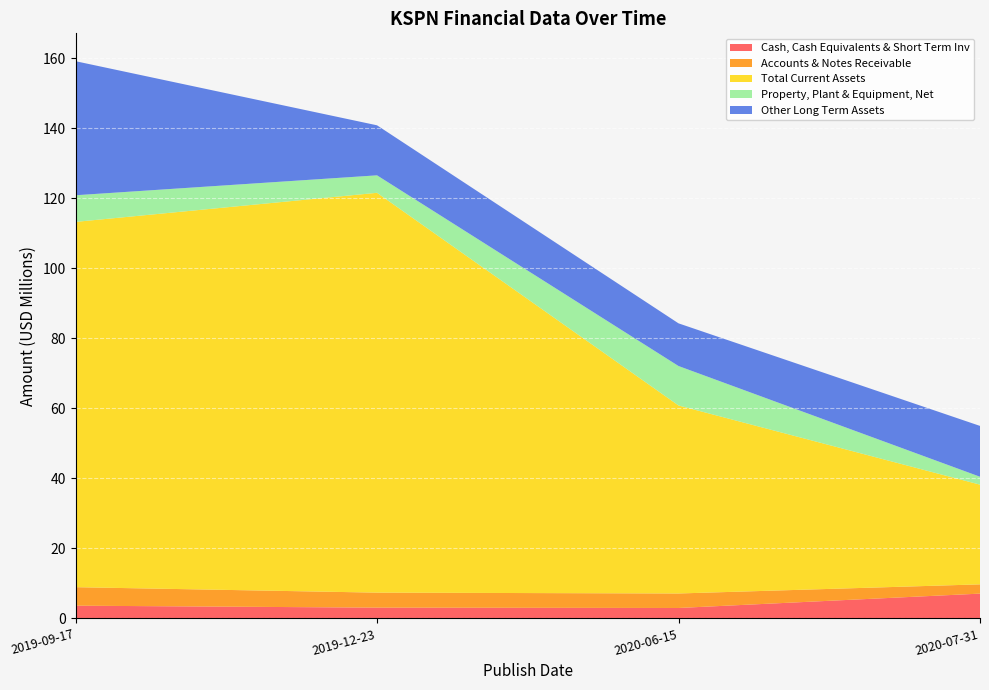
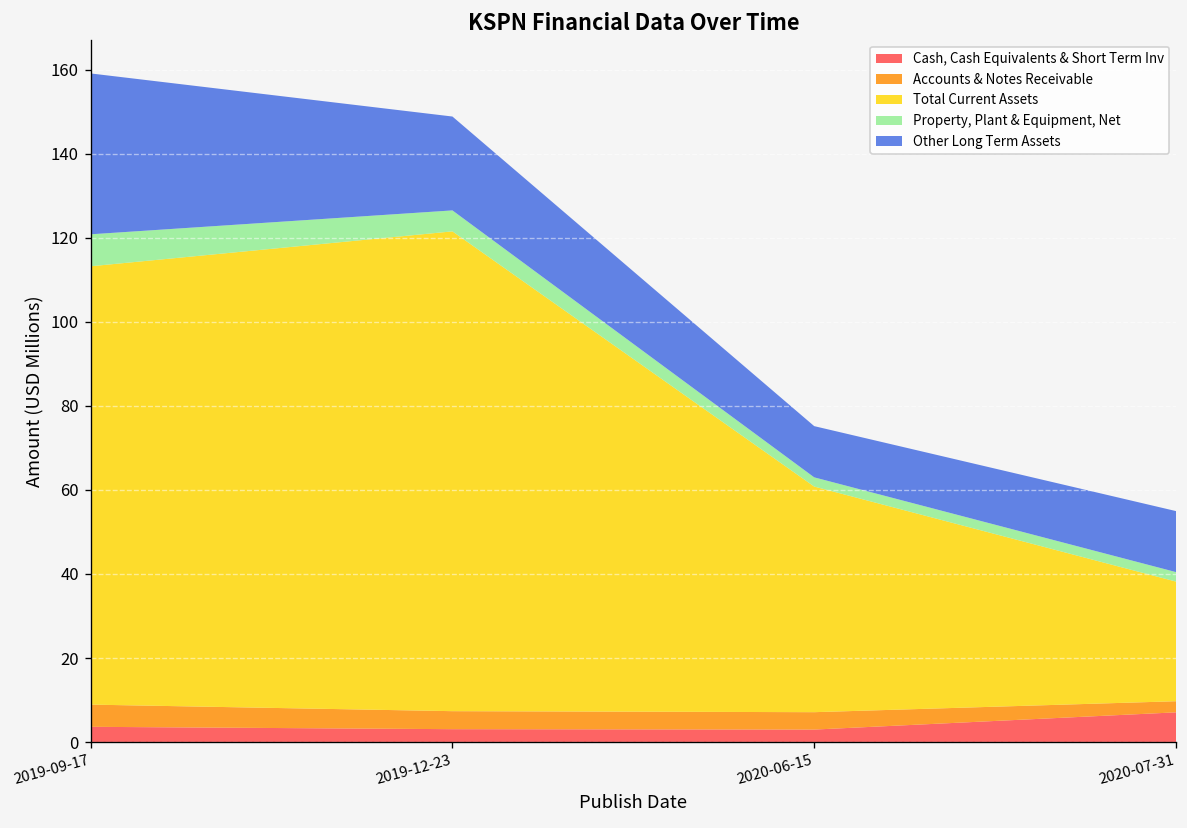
Other Long Term Assets, 2019-12-23: 14 -> 22
Property, Plant & Equipment, Net, 2020-06-15: 11 -> 2
